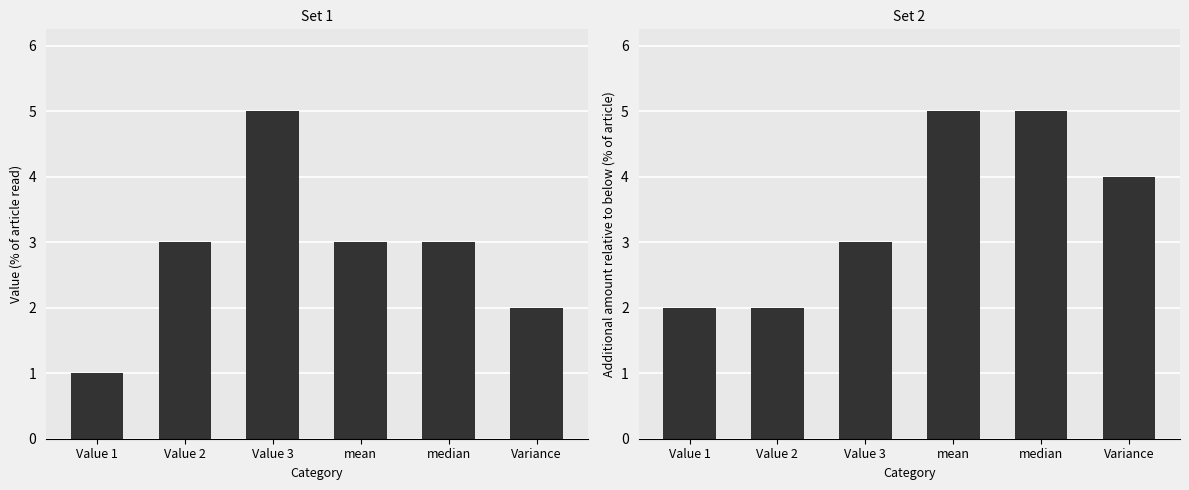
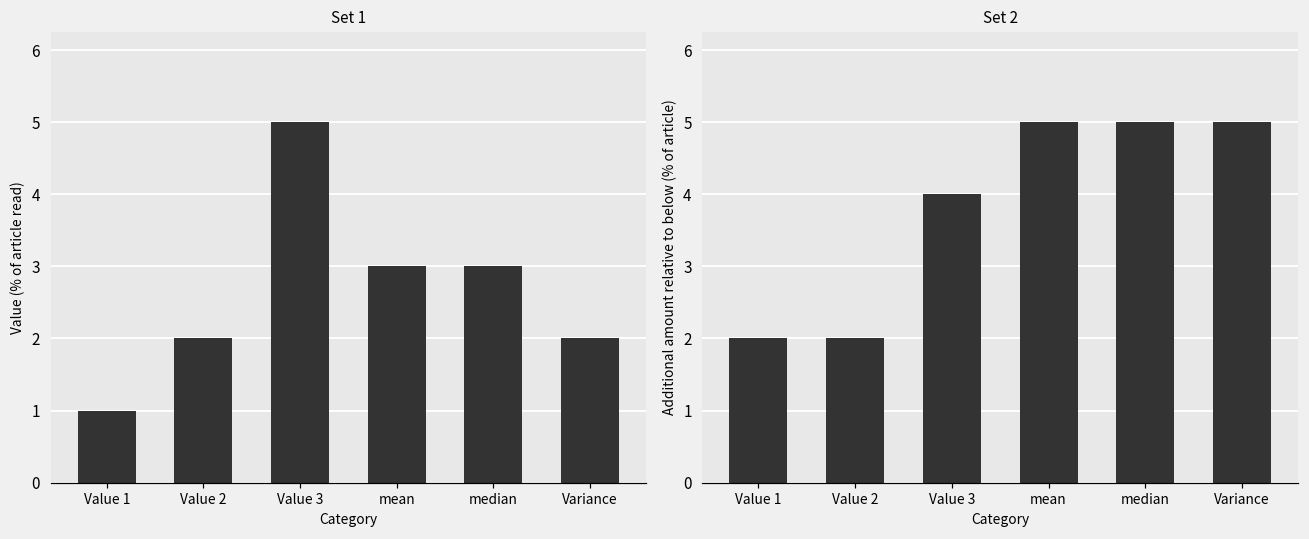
Set 1, Value 2: 3 -> 2
Set 2, Value 3: 3 -> 4
Set 2, Variance: 4 -> 5
